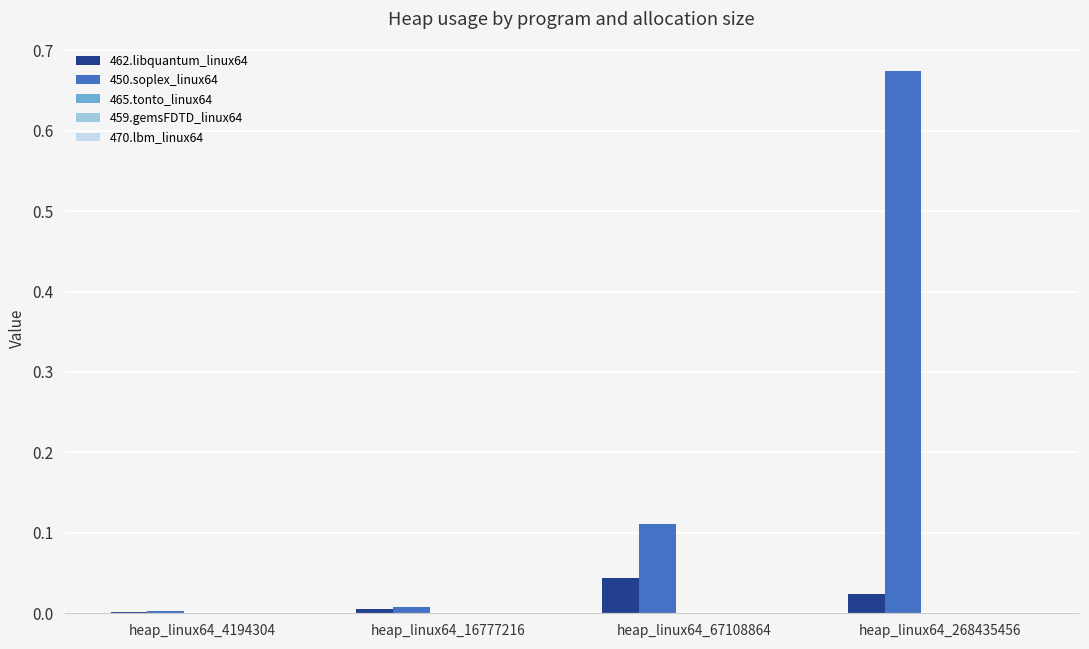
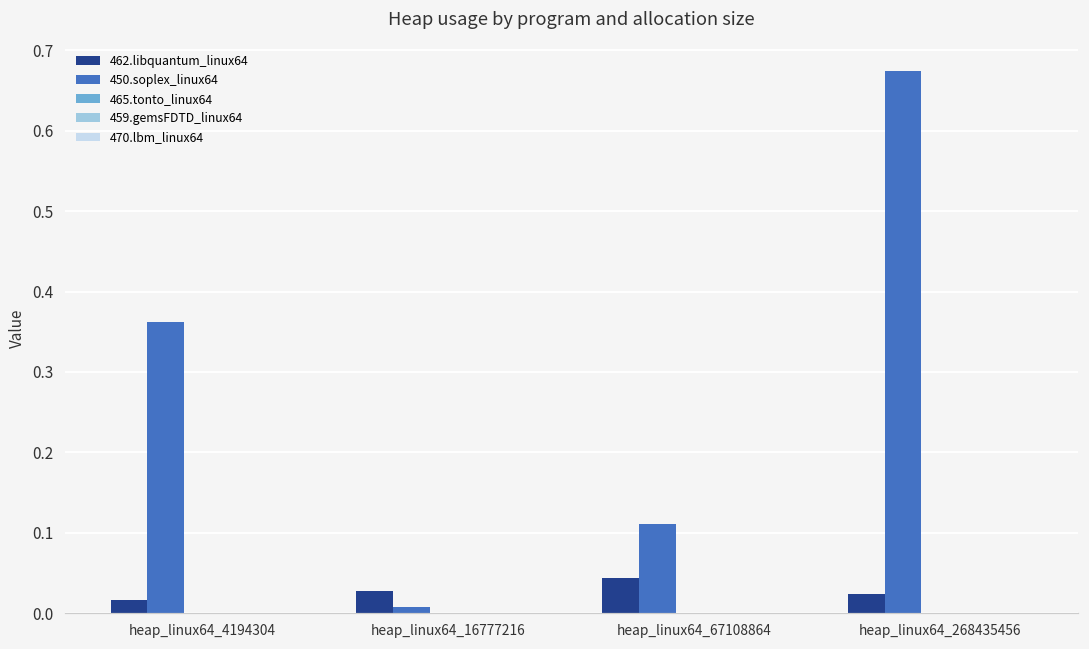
462.libquantum_linux64, heap_linux64_4194304: 0.00 -> 0.02
450.soplex_linux64, heap_linux64_4194304: 0.00 -> 0.36
462.libquantum_linux64, heap_linux64_16777216: 0.00 -> 0.03
